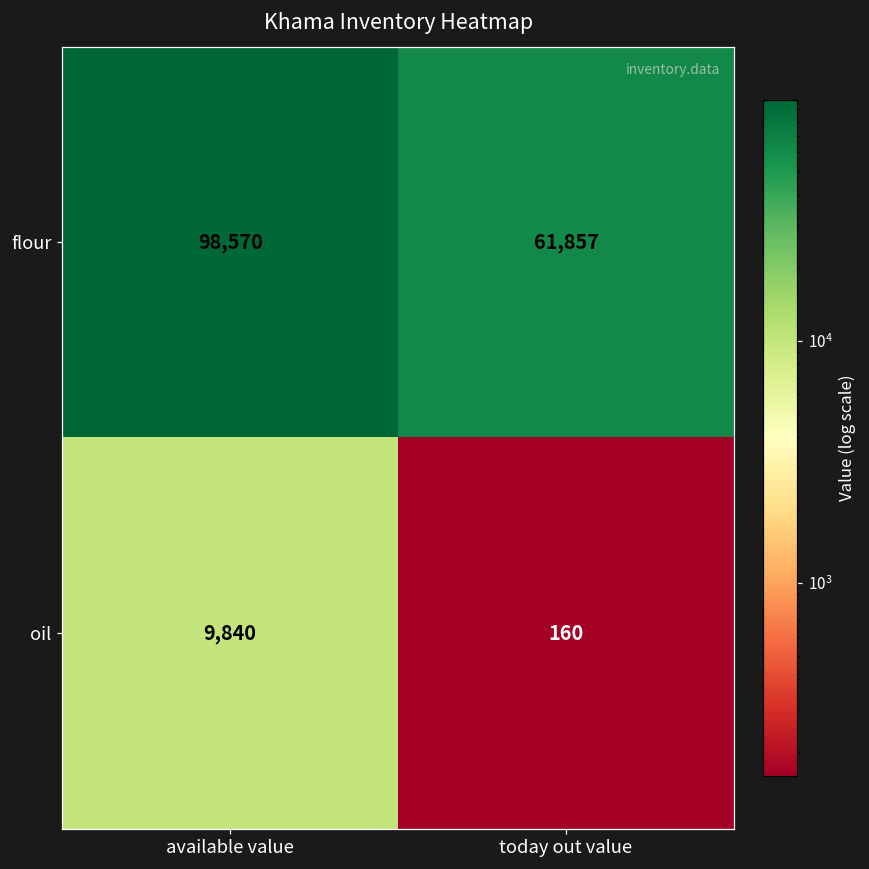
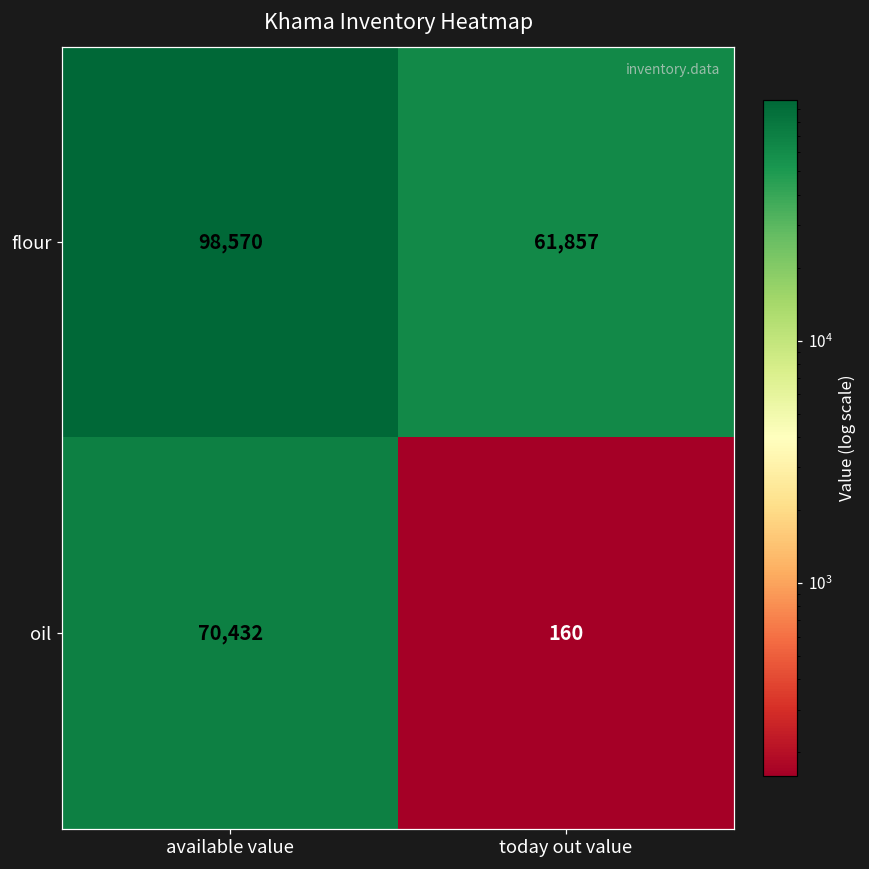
oil, available value: 9,840 -> 70,432
